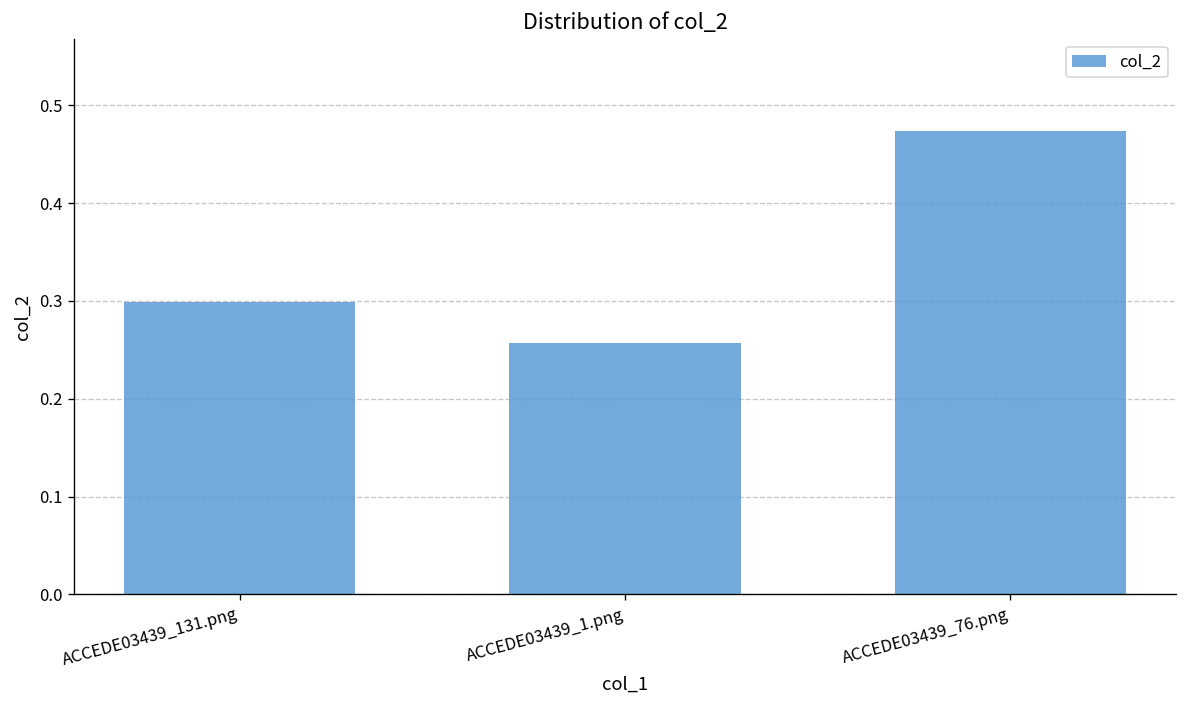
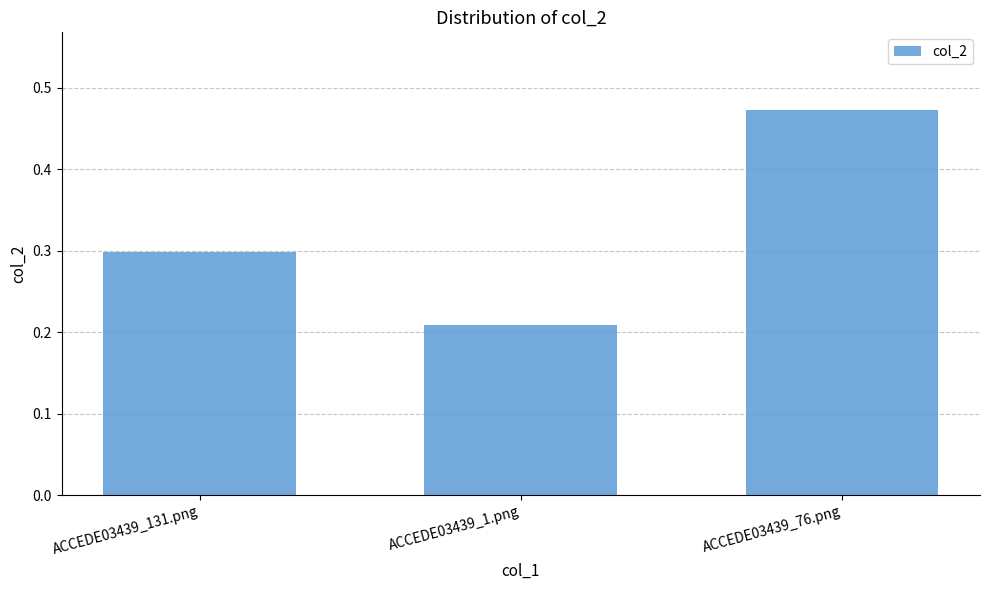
ACCEDE03439_1.png: 0.26 -> 0.21
